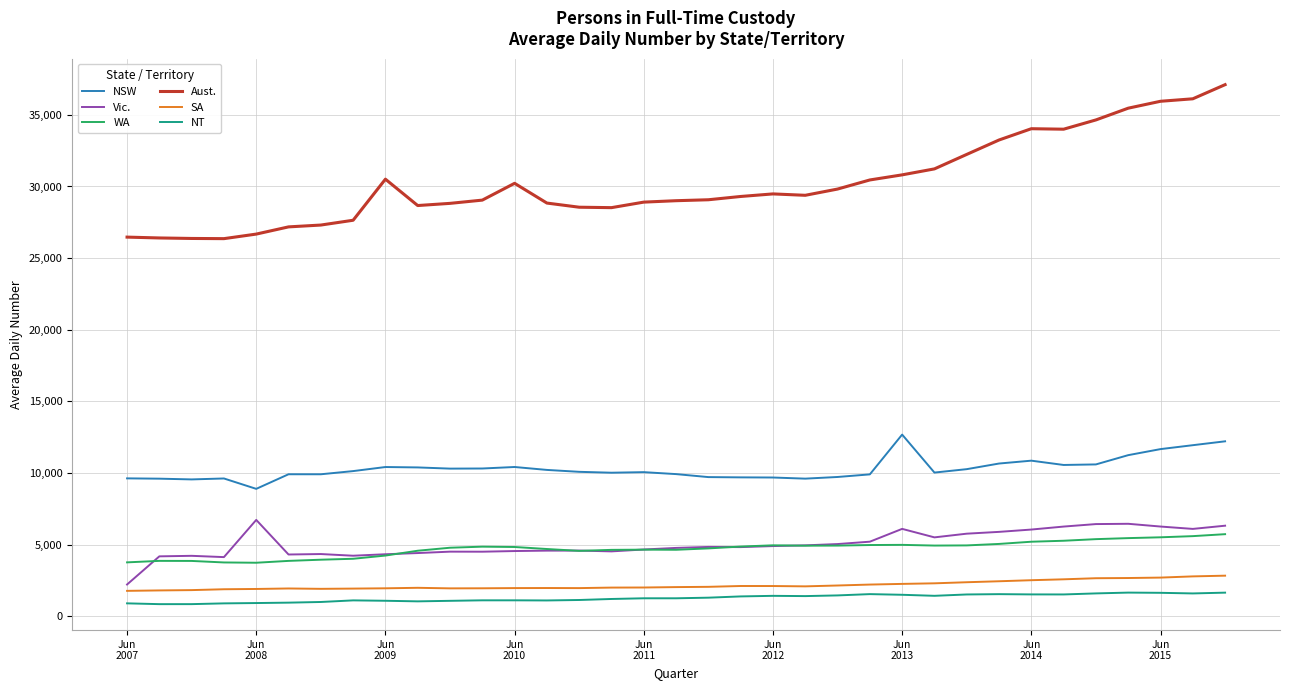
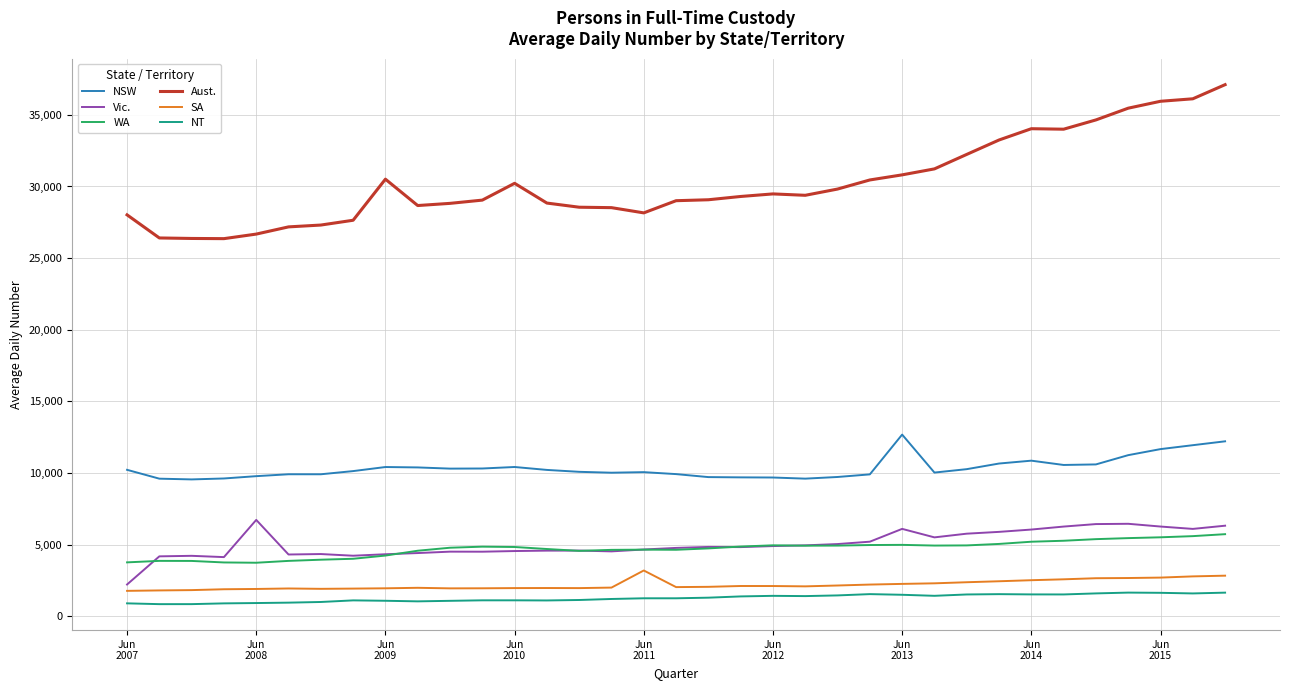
NSW, Jun 2007: 9,600 -> 10,200
Aust., Jun 2007: 26,500 -> 28,000
NSW, Jun 2008: 8,900 -> 9,800
Aust., Jun 2011: 28,900 -> 28,200
SA, Jun 2011: 2,000 -> 3,200
